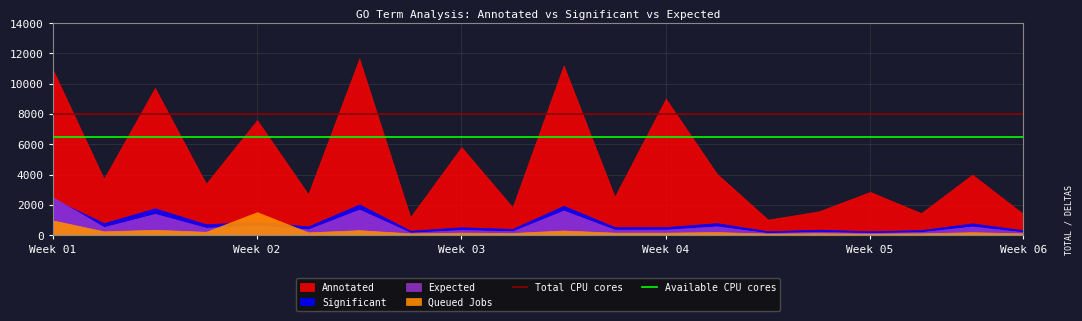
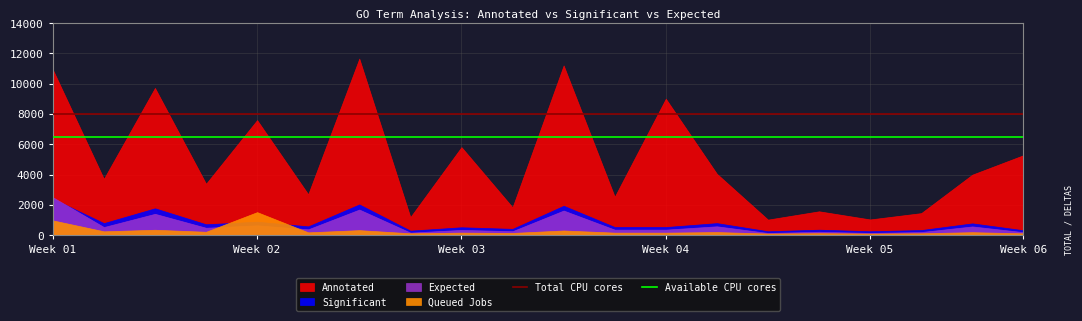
Annotated, Week 05: 2900 -> 1000
Annotated, Week 06: 1400 -> 5300
